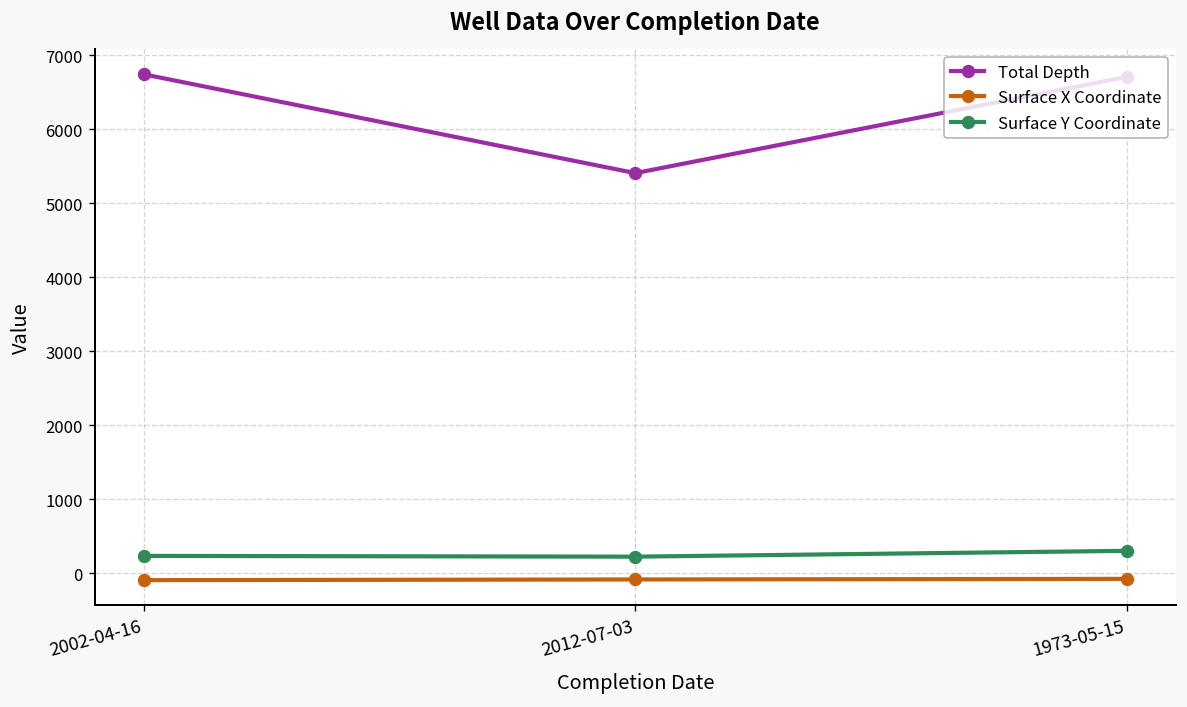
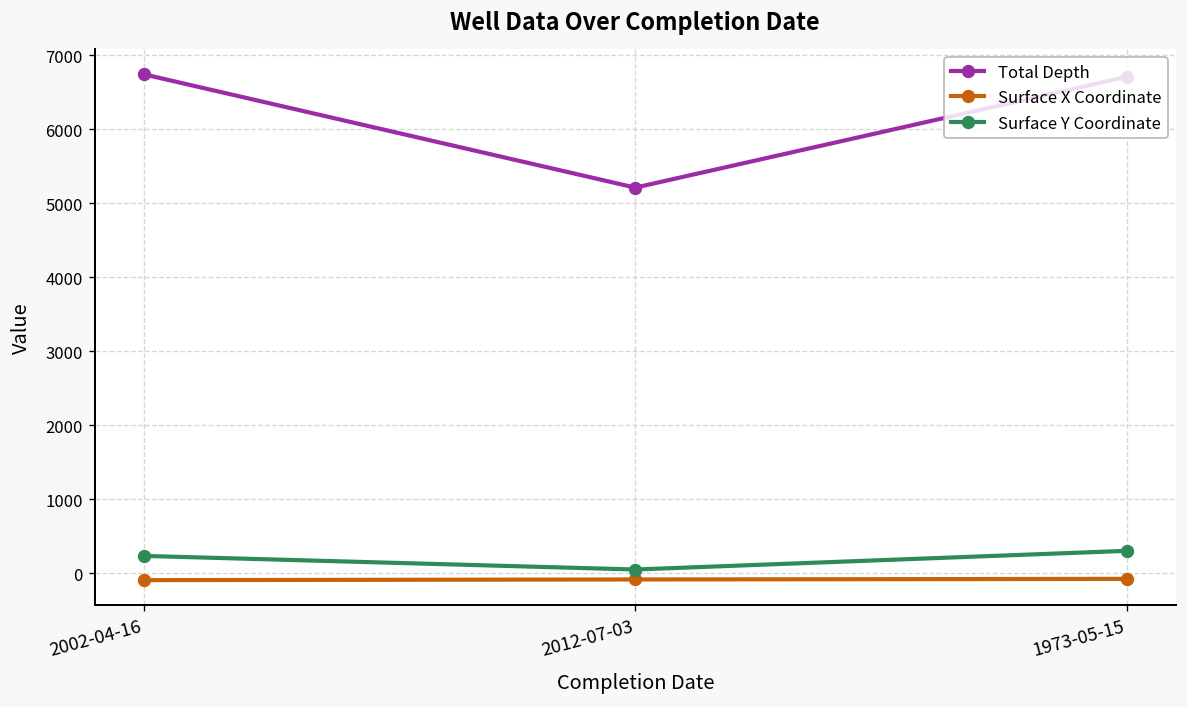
Total Depth, 2012-07-03: 5400 -> 5200
Surface Y Coordinate, 2012-07-03: 200 -> 0
